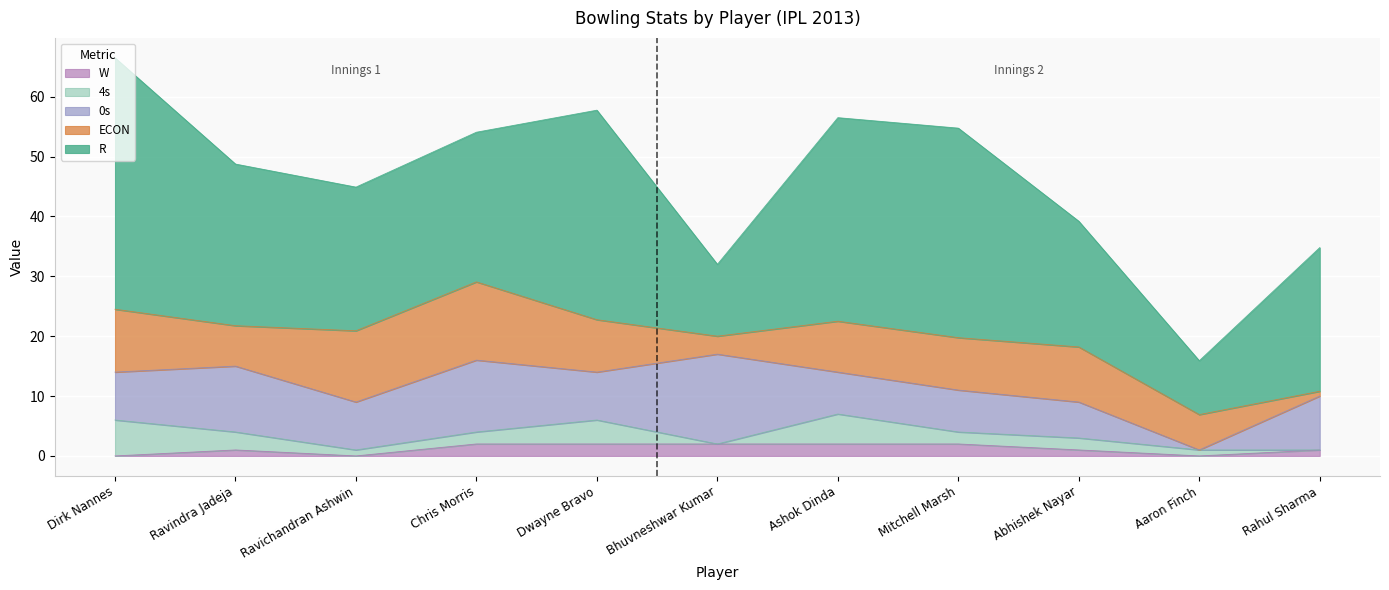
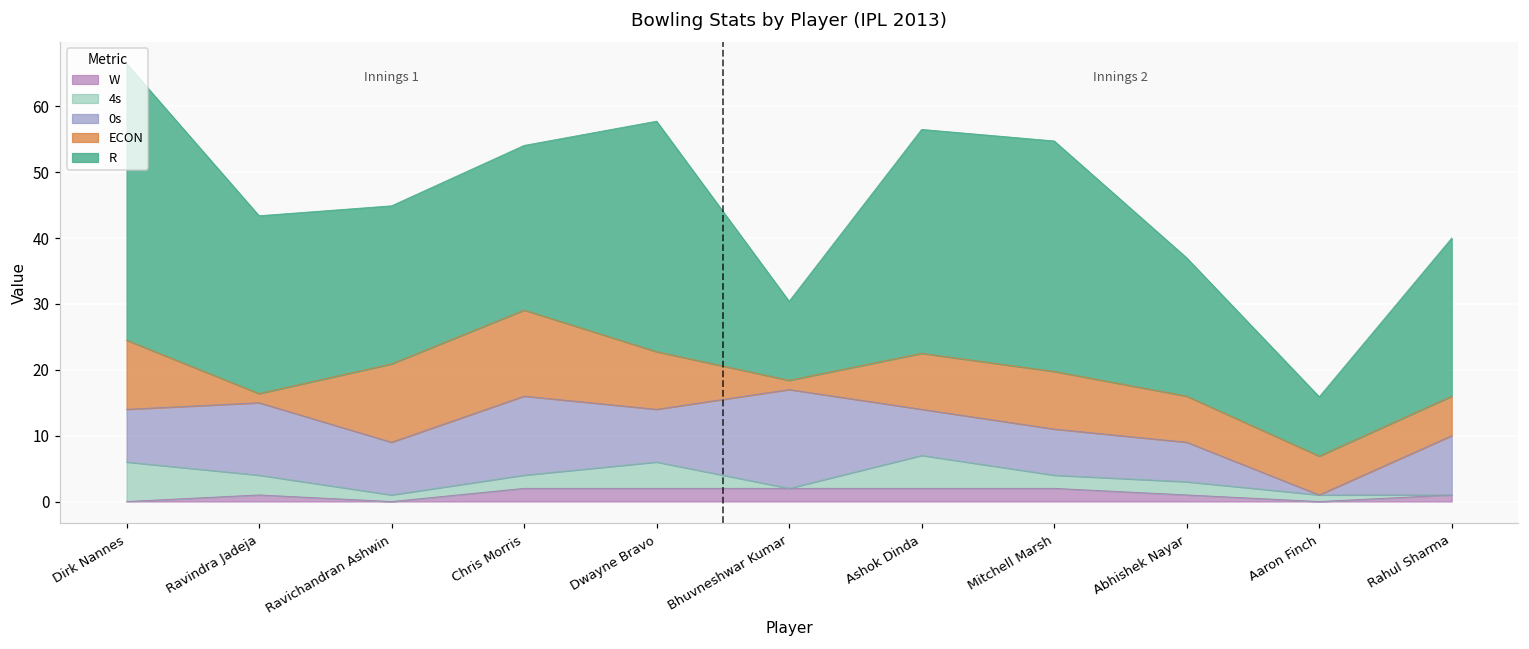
ECON, Ravindra Jadeja: 7 -> 1
ECON, Bhuvneshwar Kumar: 3 -> 1
ECON, Abhishek Nayar: 9 -> 7
ECON, Rahul Sharma: 1 -> 6
